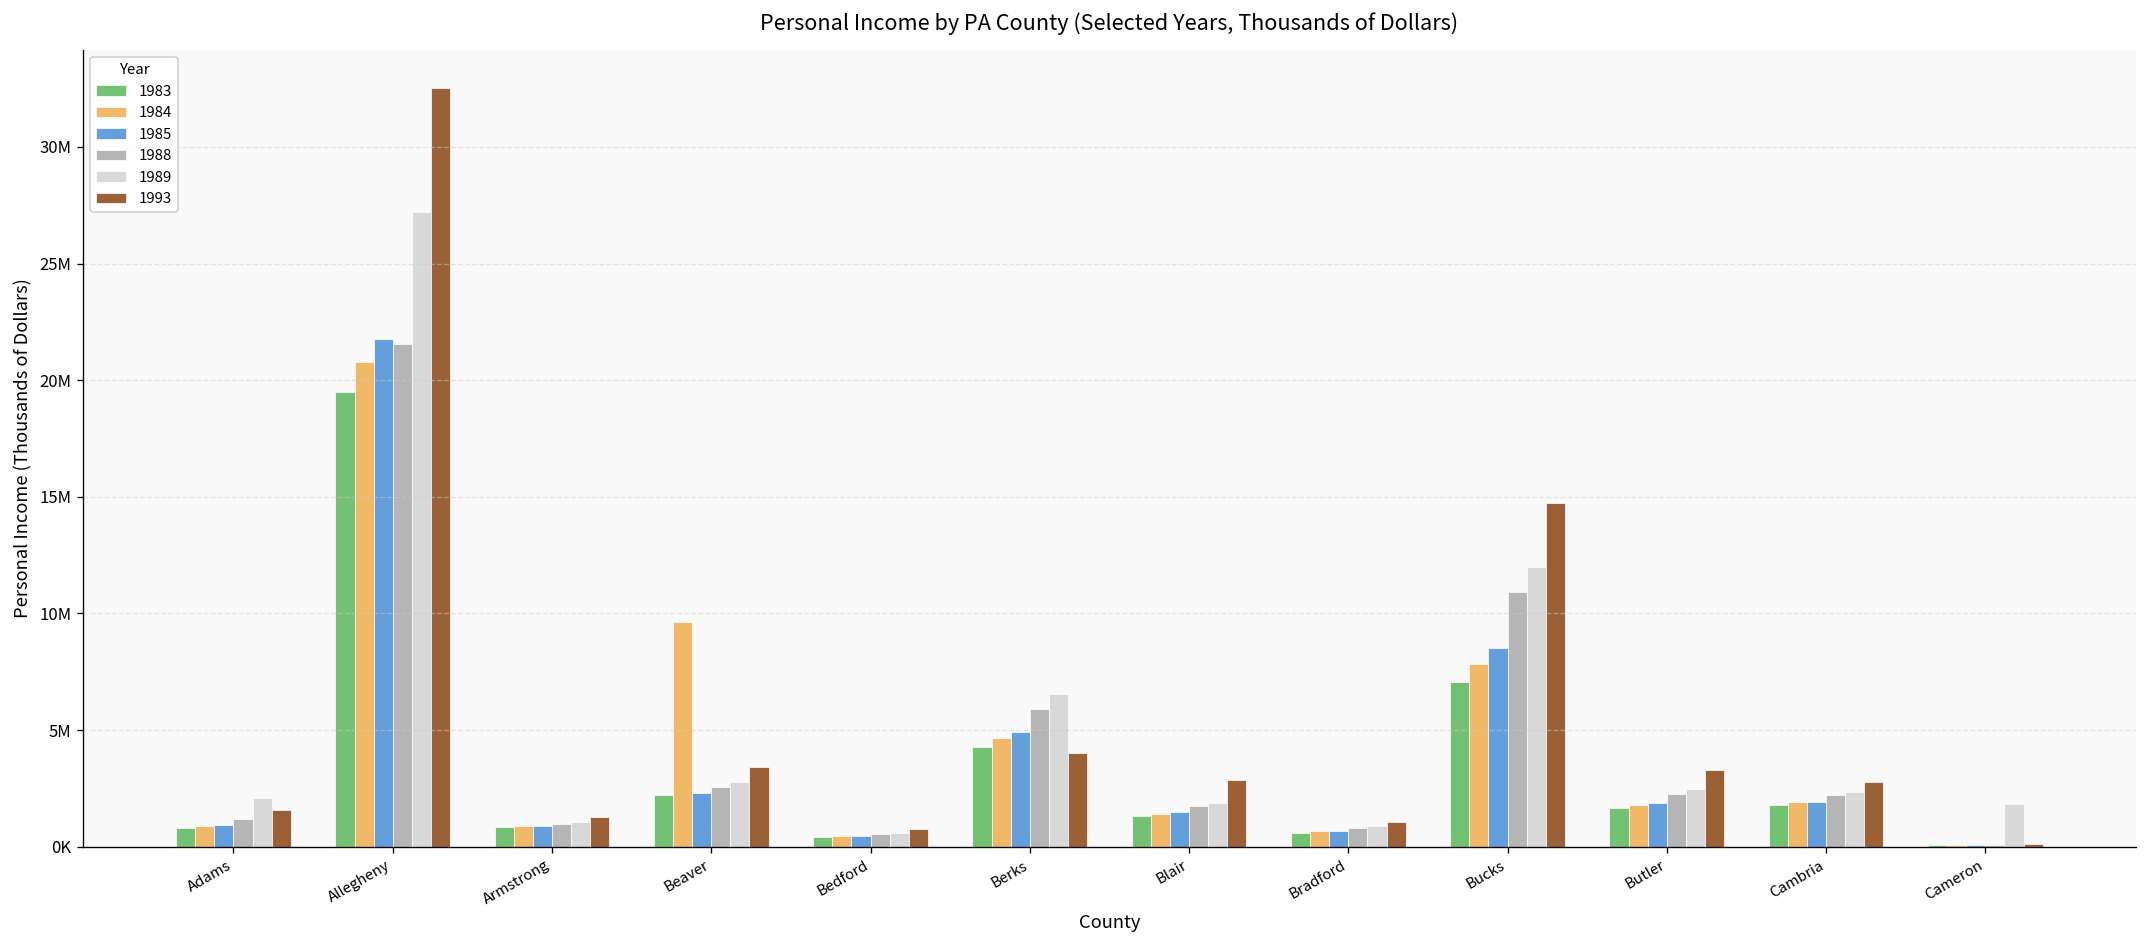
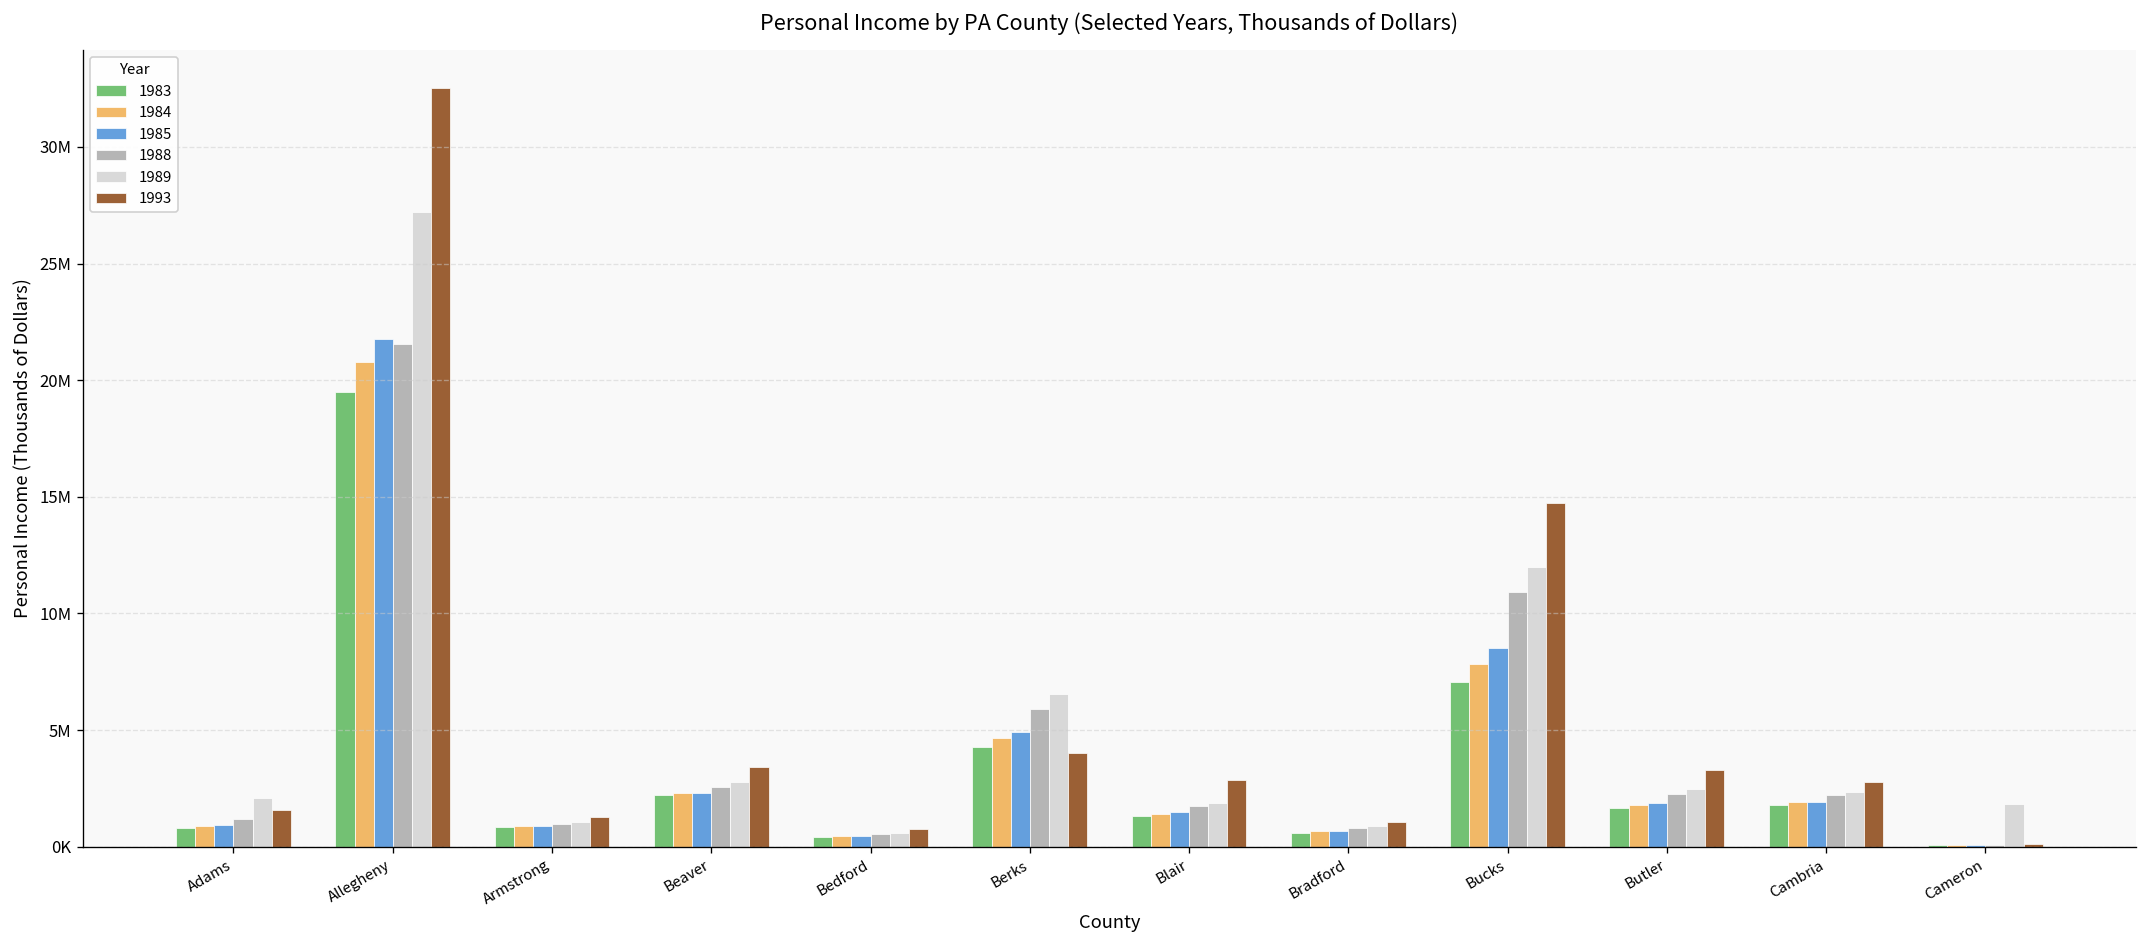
1984, Beaver: 9700000 -> 2300000
